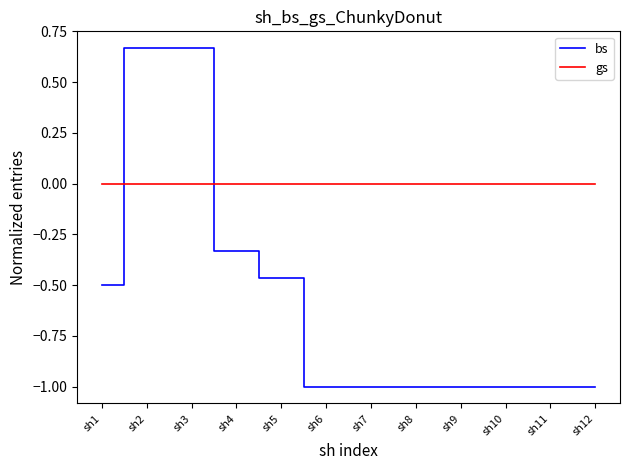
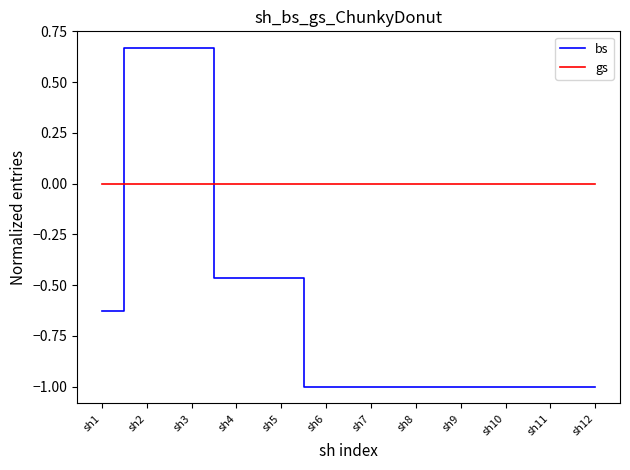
bs, sh1: -0.50 -> -0.63
bs, sh4: -0.33 -> -0.47
